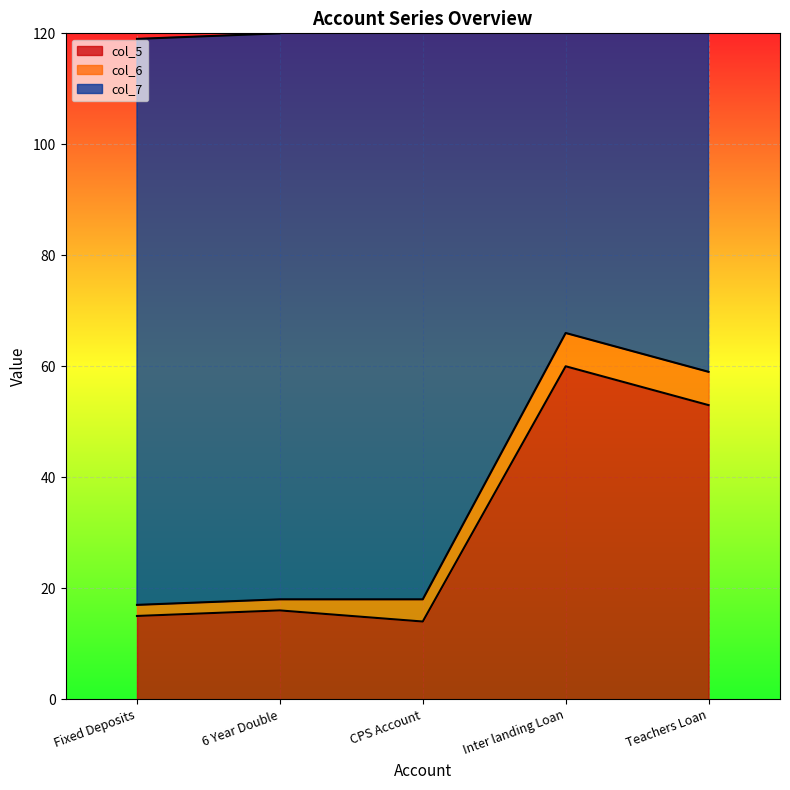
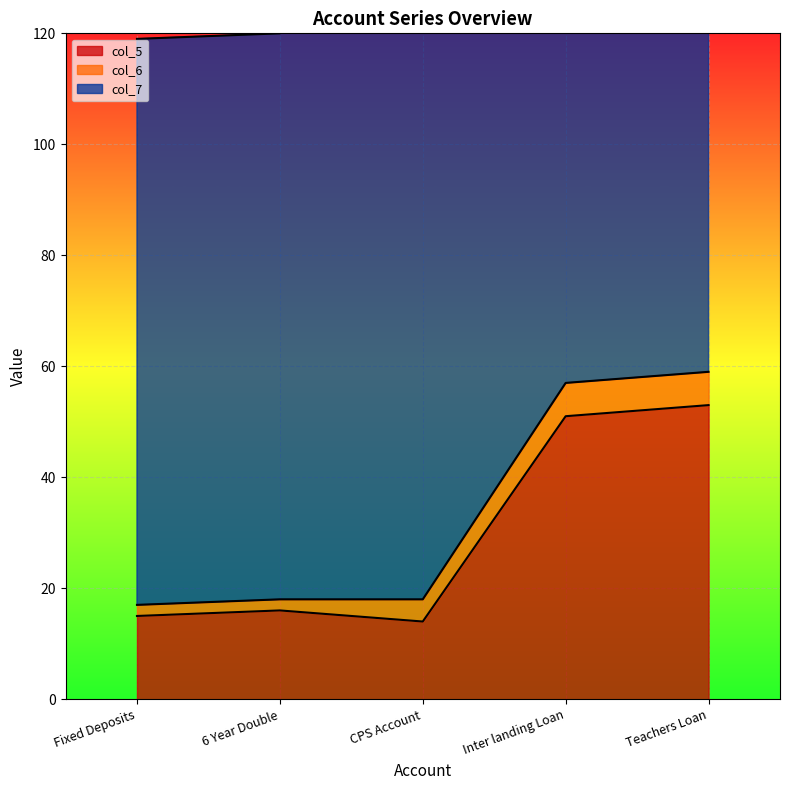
col_5, Inter landing Loan: 60 -> 51
